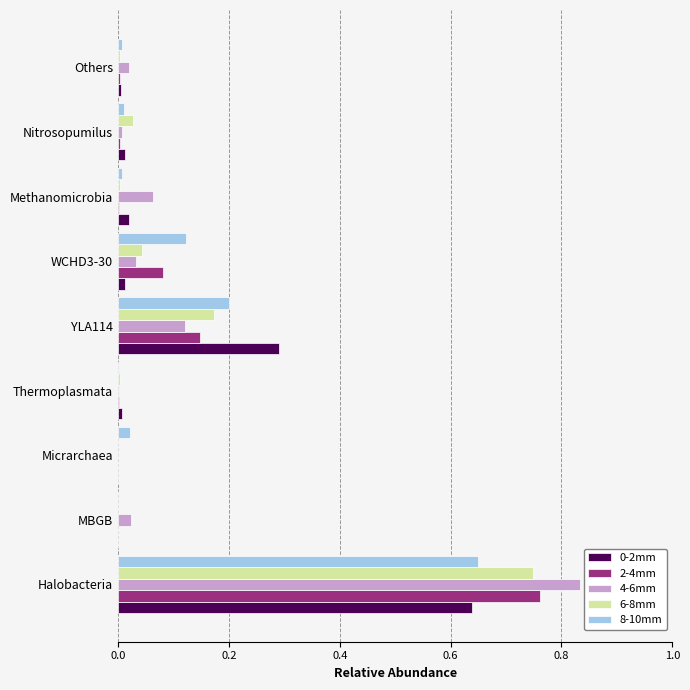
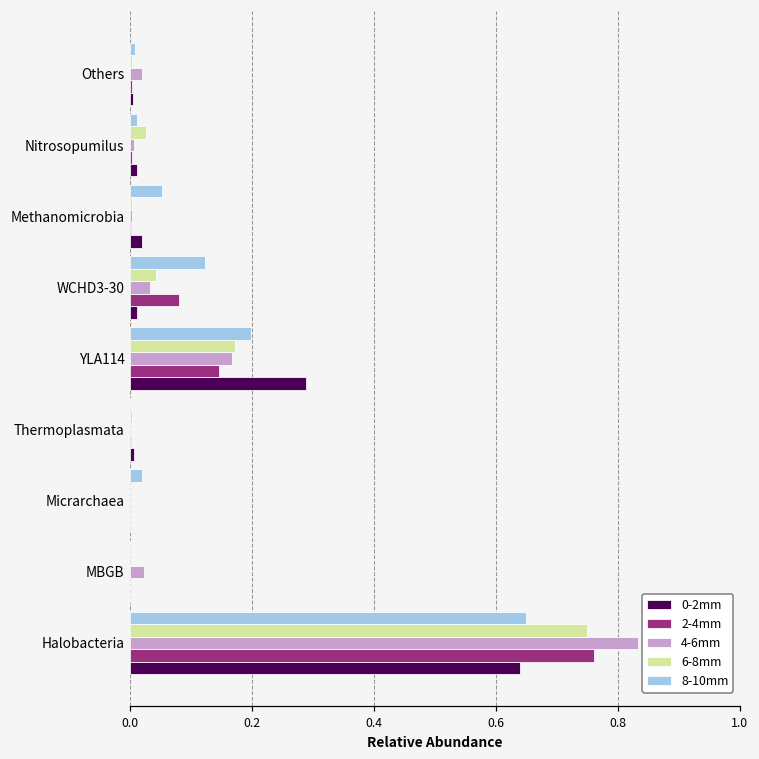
8-10mm, Methanomicrobia: 0.01 -> 0.05
4-6mm, Methanomicrobia: 0.06 -> 0.00
4-6mm, YLA114: 0.12 -> 0.17
